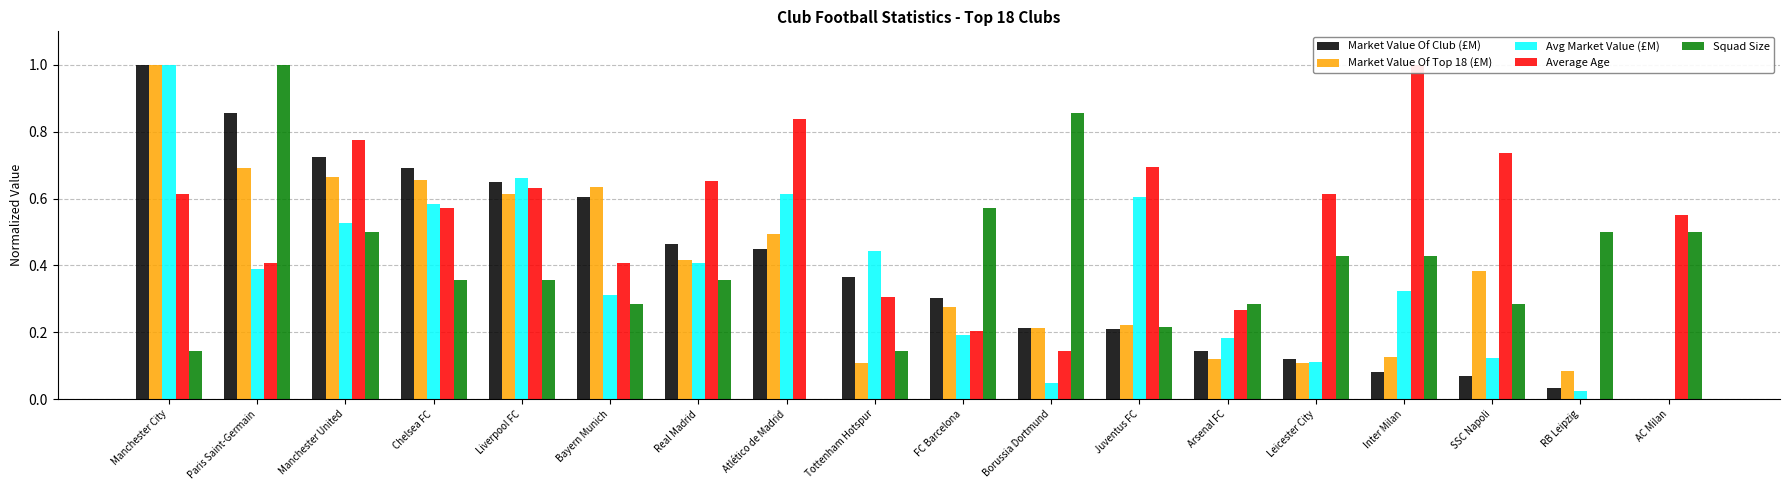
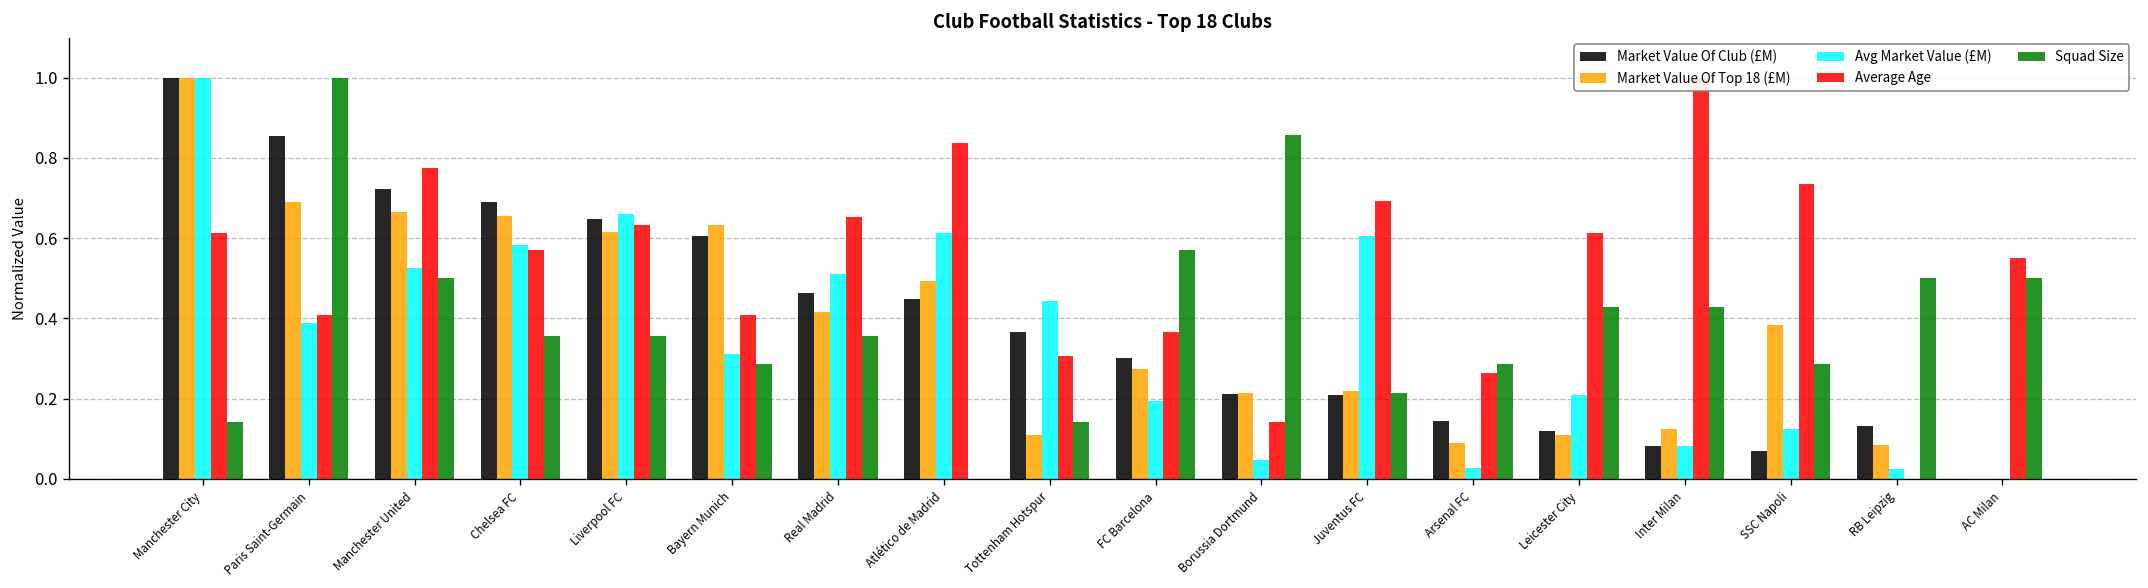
Avg Market Value (£M), Real Madrid: 0.41 -> 0.51
Average Age, FC Barcelona: 0.20 -> 0.37
Market Value Of Top 18 (£M), Arsenal FC: 0.12 -> 0.09
Avg Market Value (£M), Arsenal FC: 0.18 -> 0.03
Avg Market Value (£M), Leicester City: 0.11 -> 0.21
Avg Market Value (£M), Inter Milan: 0.32 -> 0.08
Market Value Of Club (£M), RB Leipzig: 0.03 -> 0.13
